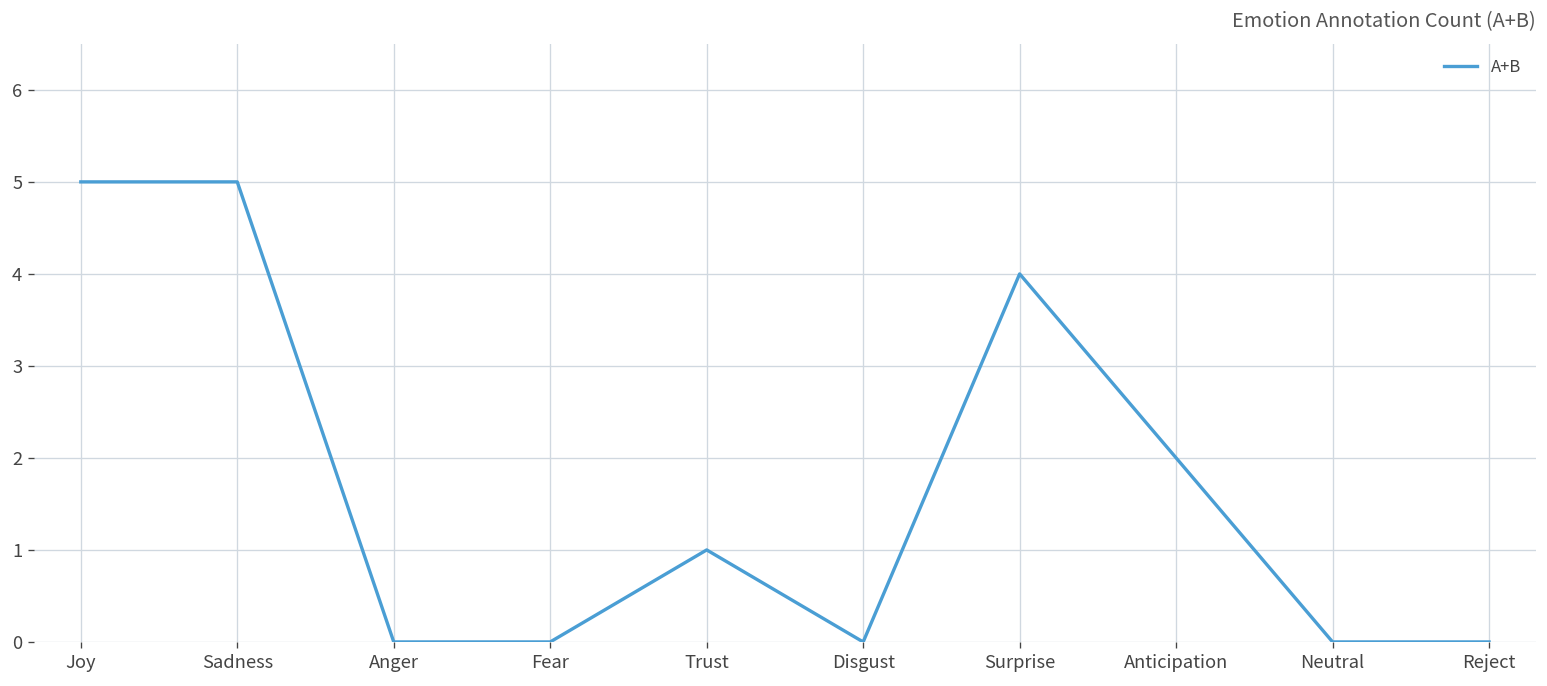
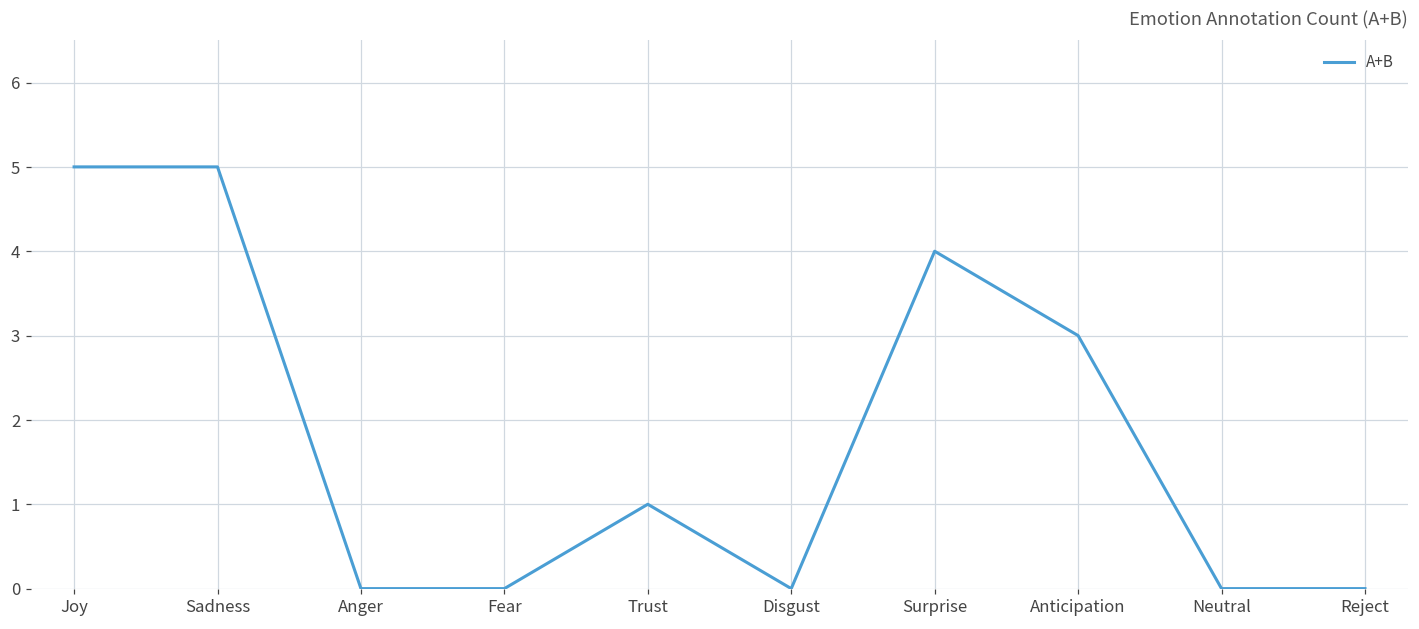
Anticipation: 2 -> 3
